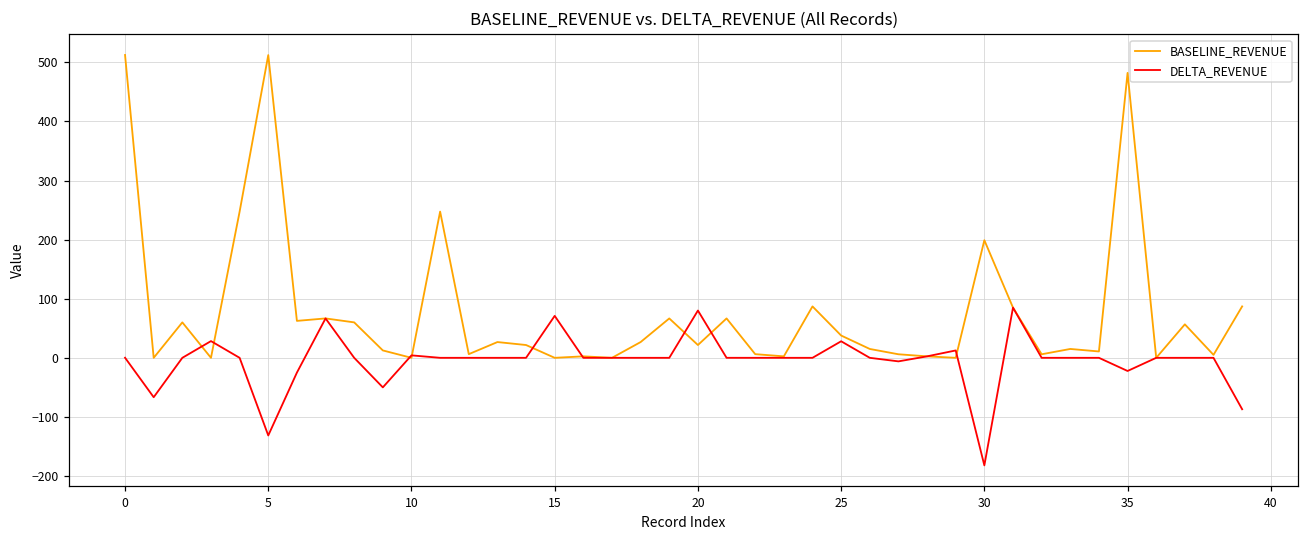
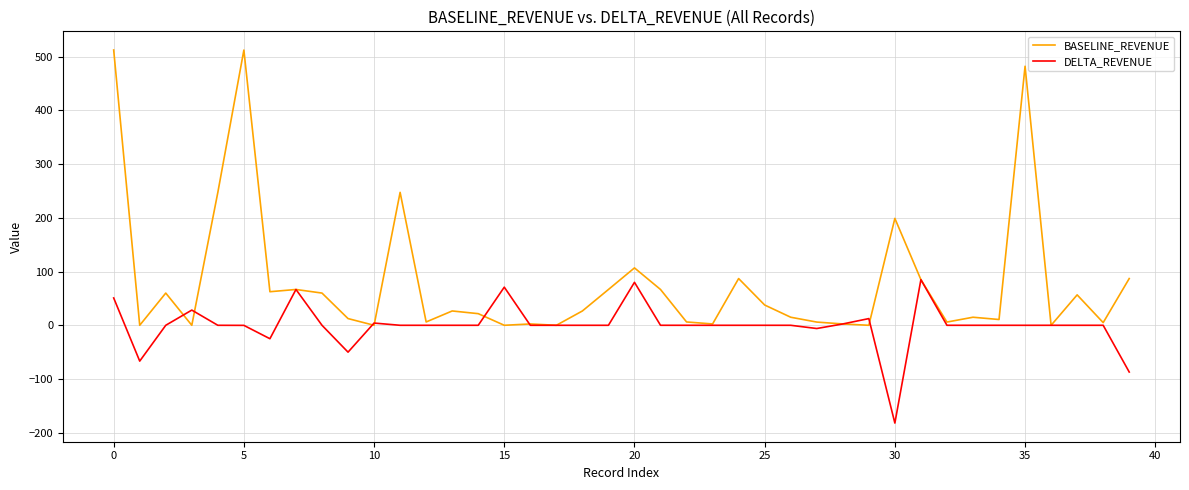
DELTA_REVENUE, 0: 0 -> 50
DELTA_REVENUE, 5: -130 -> 0
BASELINE_REVENUE, 20: 20 -> 110
DELTA_REVENUE, 25: 30 -> 0
DELTA_REVENUE, 35: -20 -> 0
